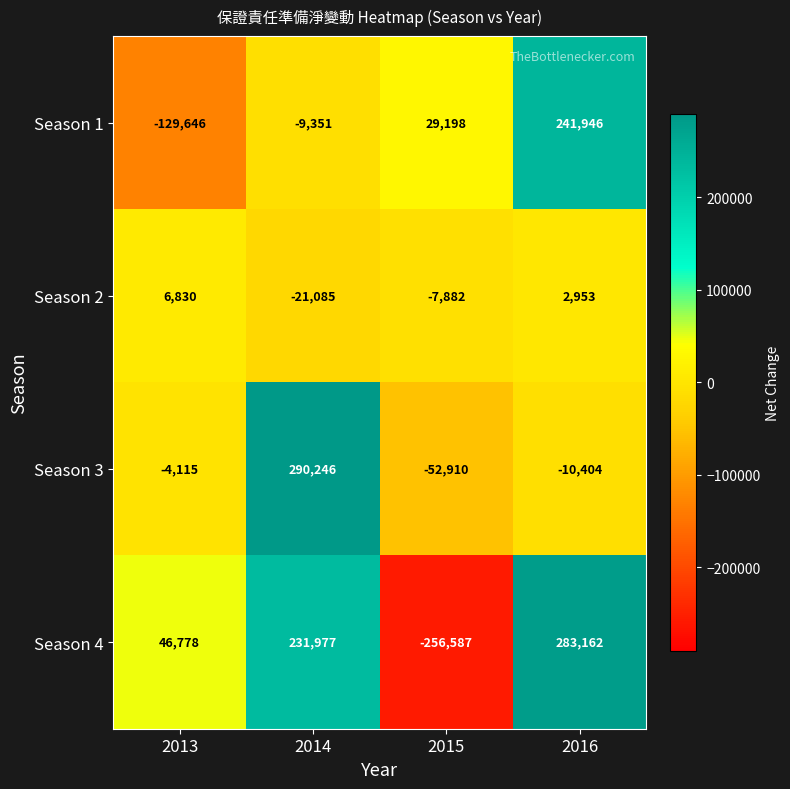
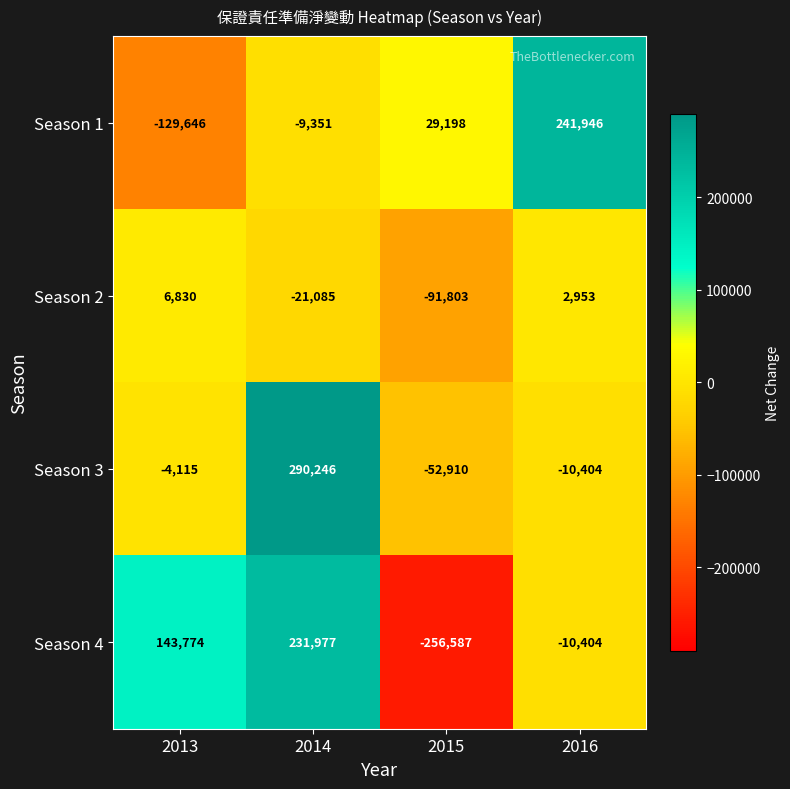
Season 2, 2015: -7,882 -> -91,803
Season 4, 2013: 46,778 -> 143,774
Season 4, 2016: 283,162 -> -10,404
